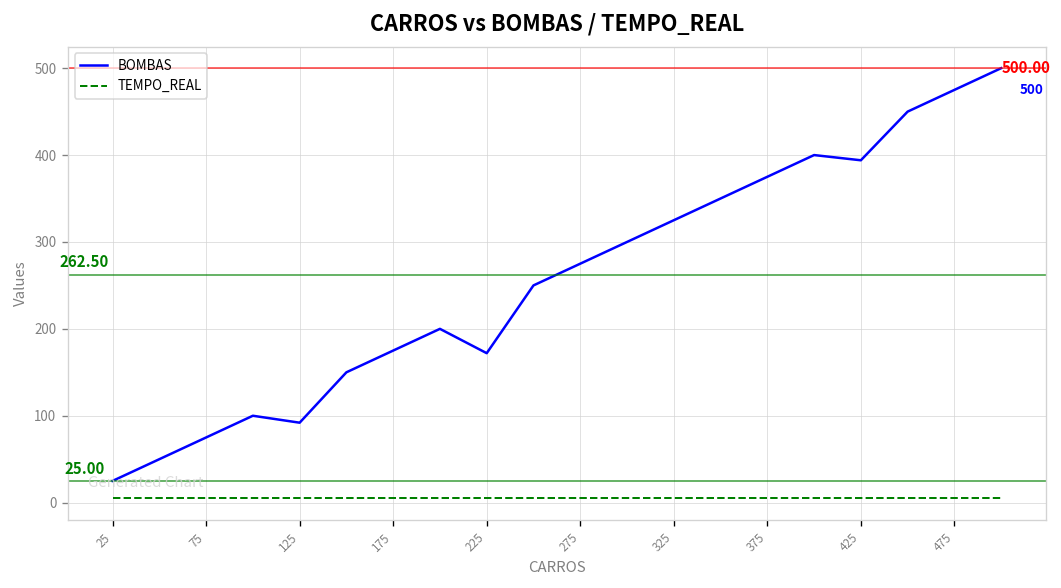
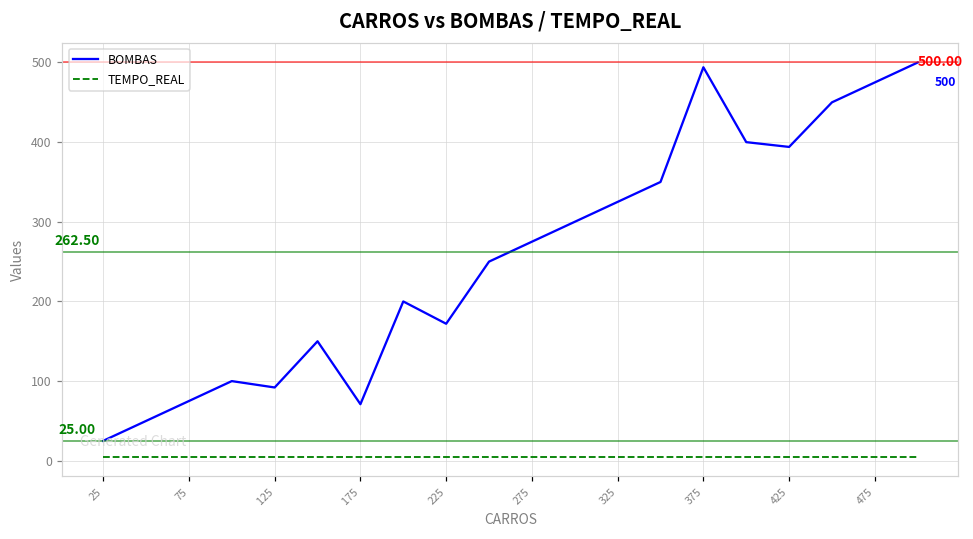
BOMBAS, 175: 180 -> 70
BOMBAS, 375: 380 -> 490
